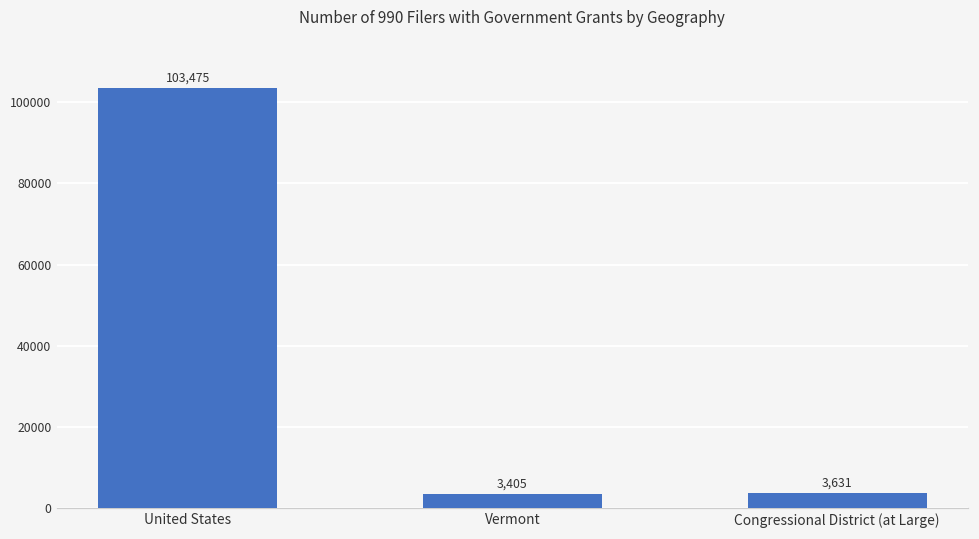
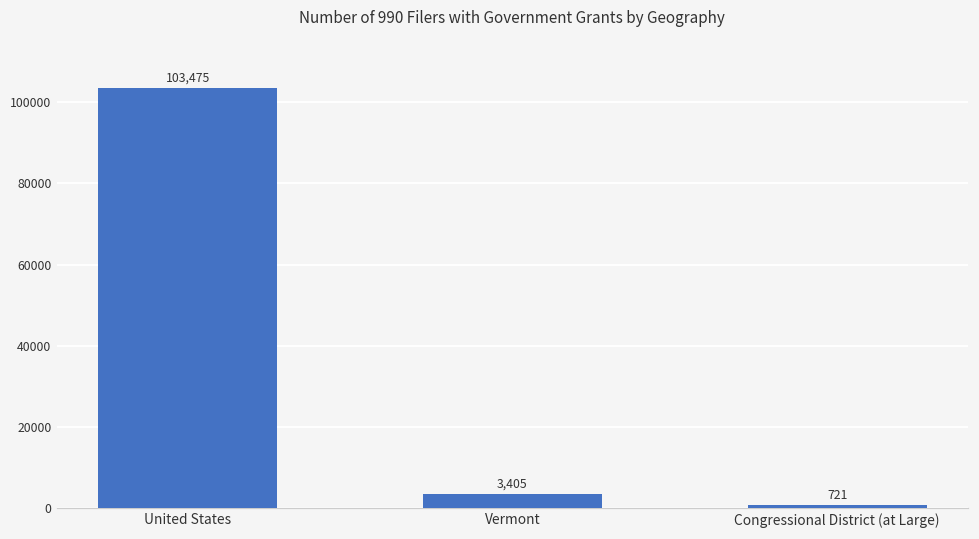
Congressional District (at Large): 3,631 -> 721
